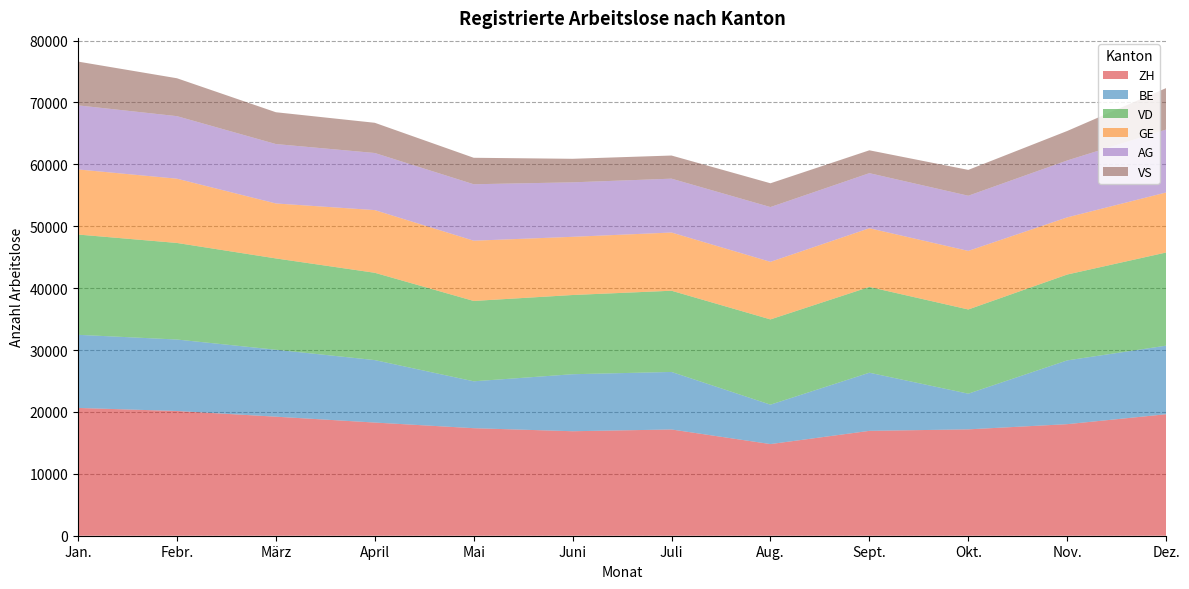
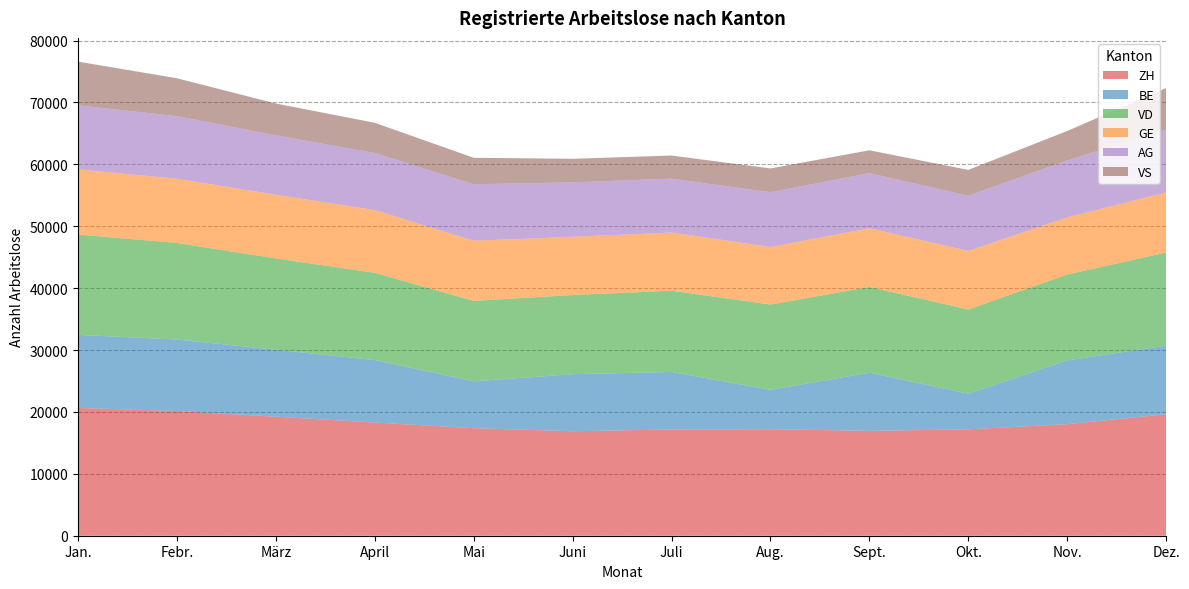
GE, März: 9000 -> 10000
ZH, Aug.: 15000 -> 17000
